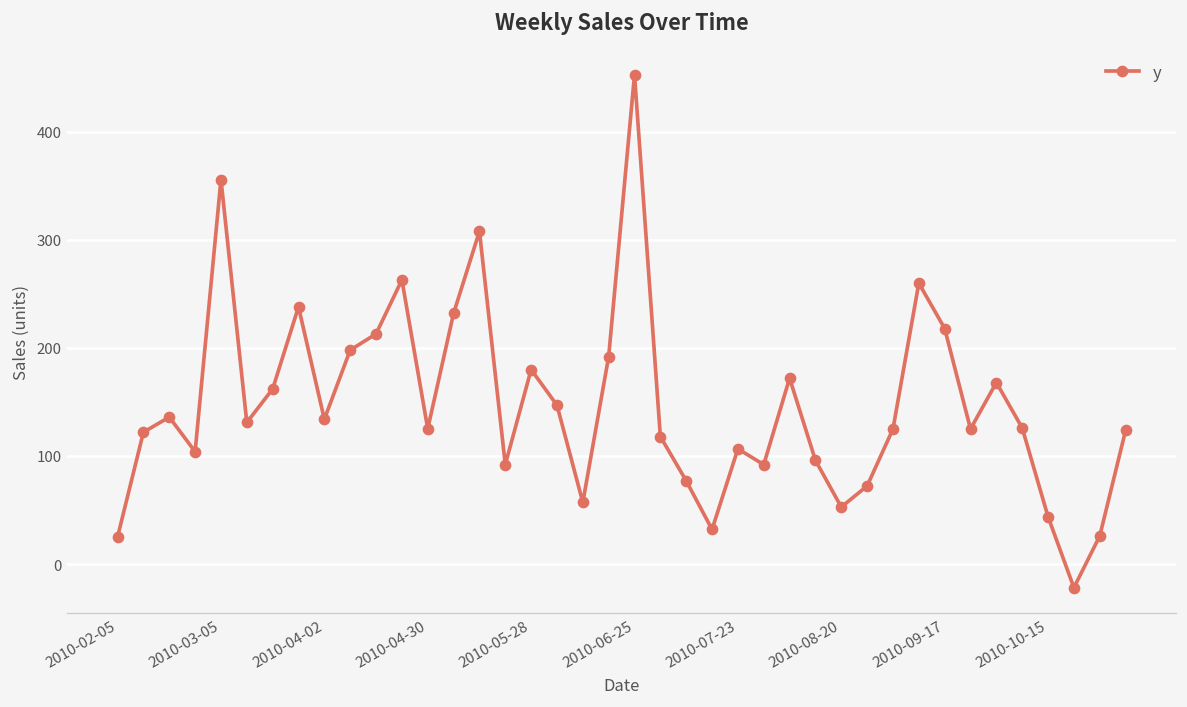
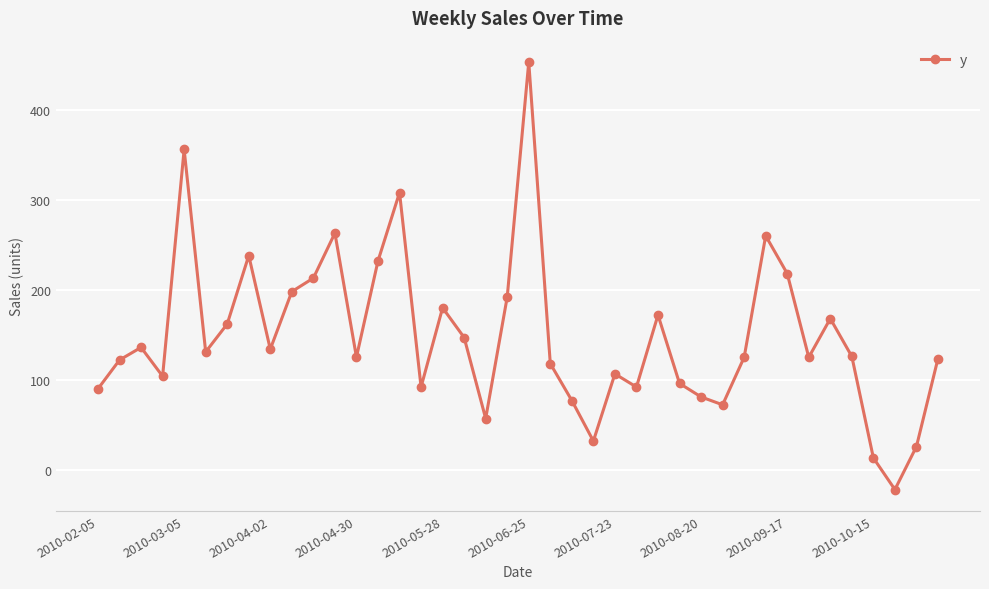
2010-02-05: 30 -> 90
2010-08-20: 50 -> 80
2010-10-15: 40 -> 10
